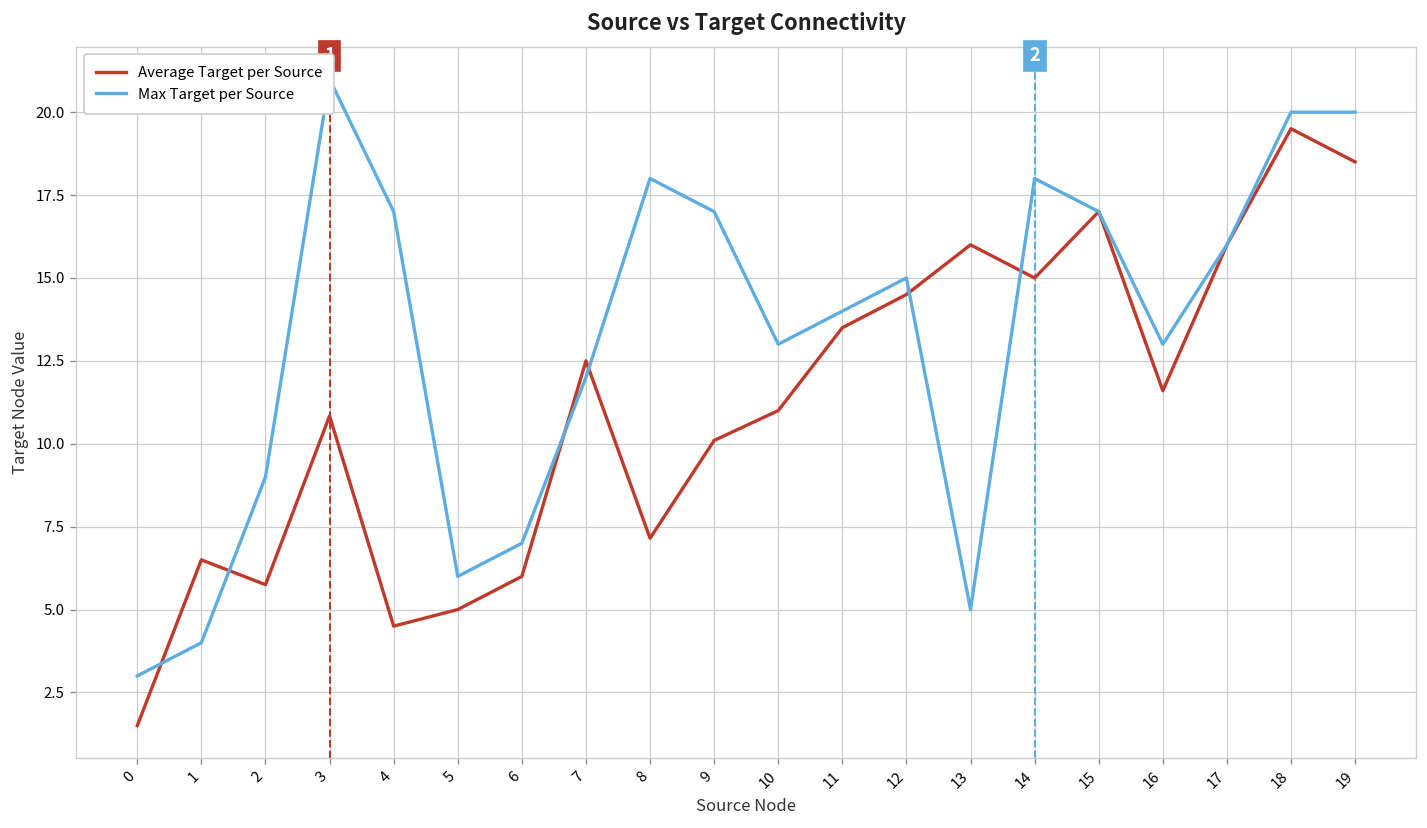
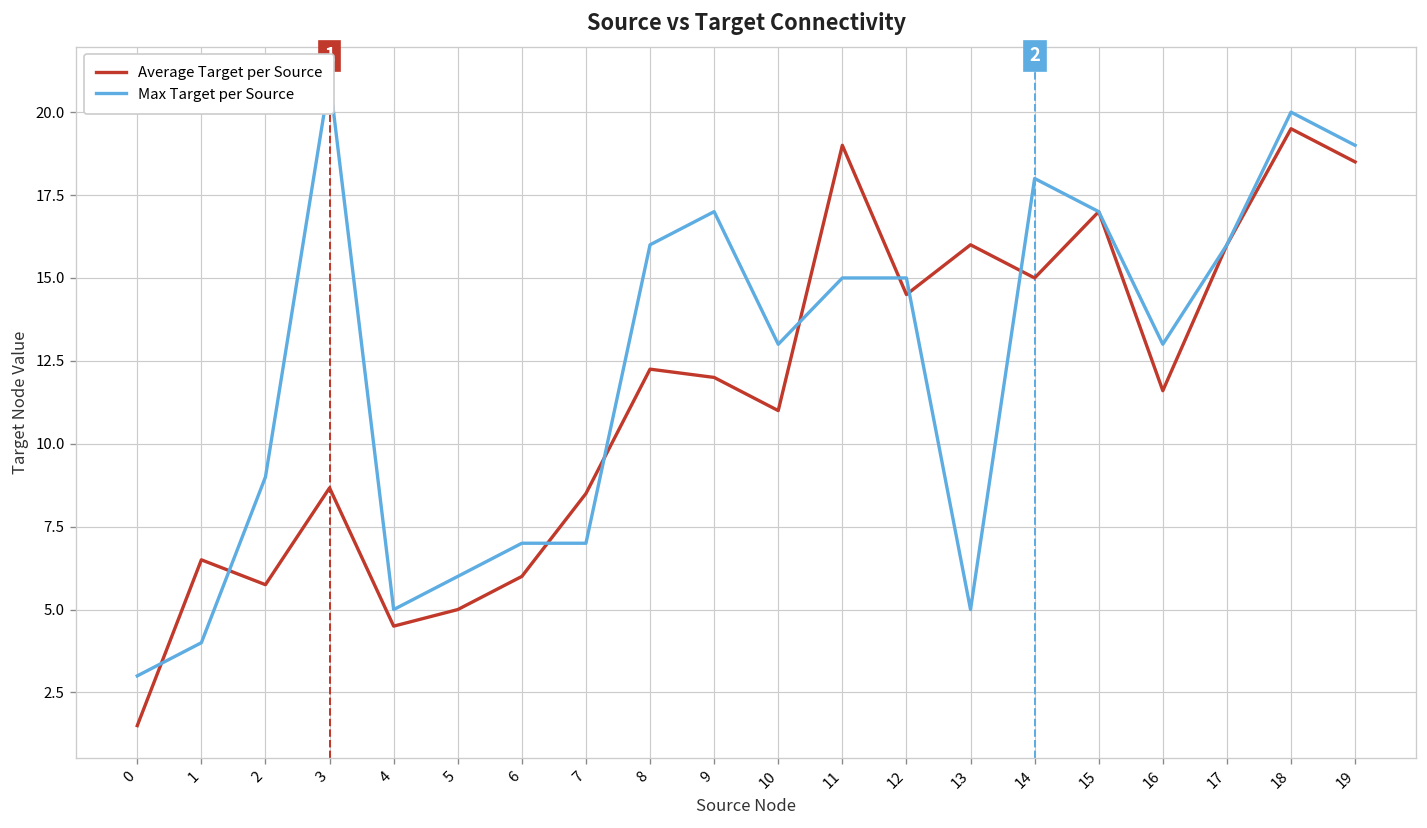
Average Target per Source, 3: 10.8 -> 8.7
Max Target per Source, 4: 17 -> 5
Average Target per Source, 7: 12.5 -> 8.5
Max Target per Source, 7: 12 -> 7
Average Target per Source, 8: 7.2 -> 12.3
Max Target per Source, 8: 18 -> 16
Average Target per Source, 9: 10.1 -> 12.0
Average Target per Source, 11: 13.5 -> 19.0
Max Target per Source, 11: 14 -> 15
Max Target per Source, 19: 20 -> 19
